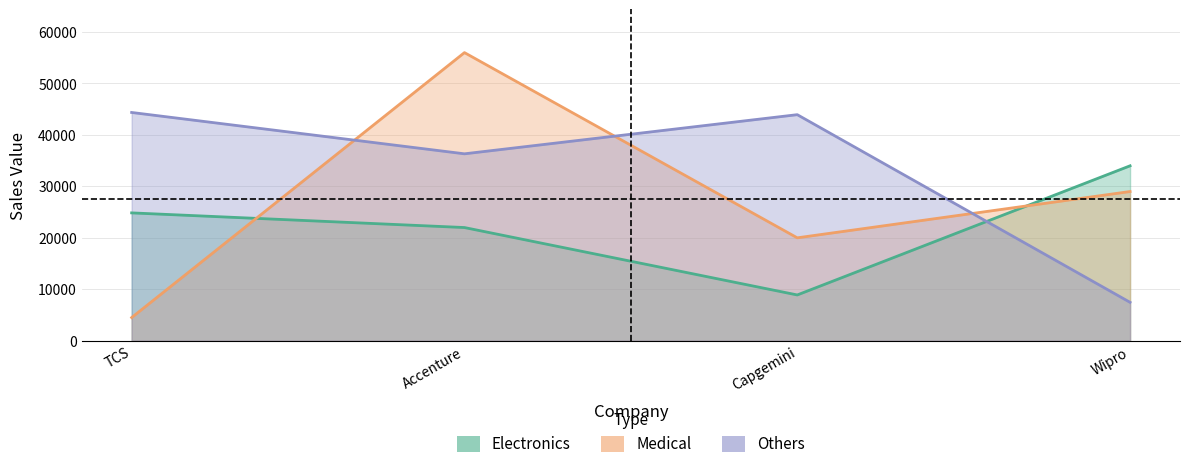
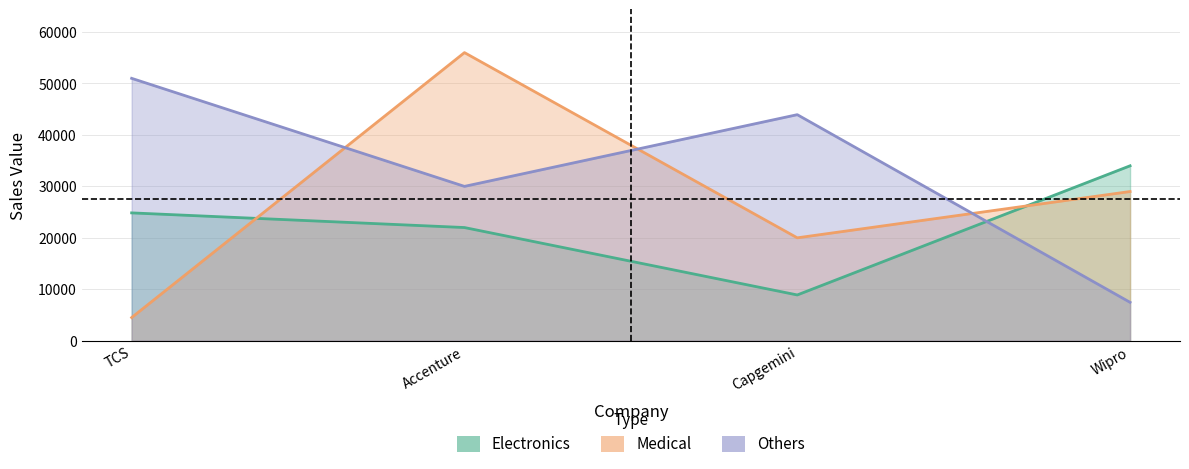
Others, TCS: 44000 -> 51000
Others, Accenture: 36000 -> 30000
